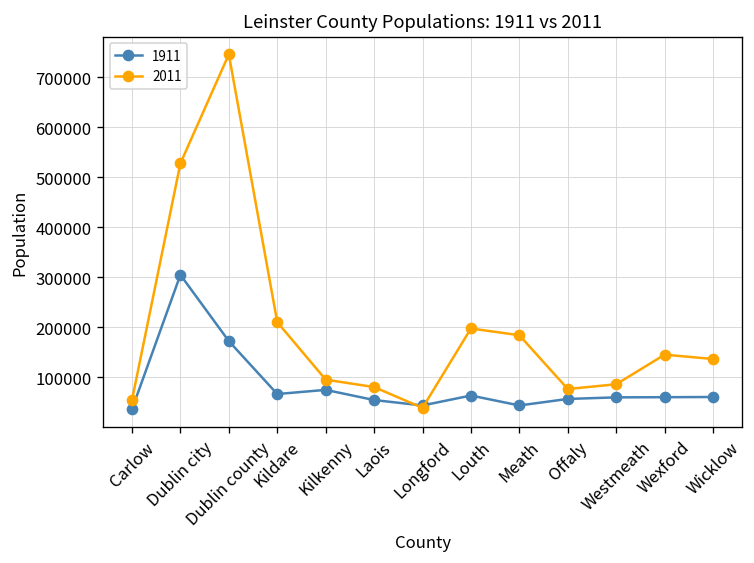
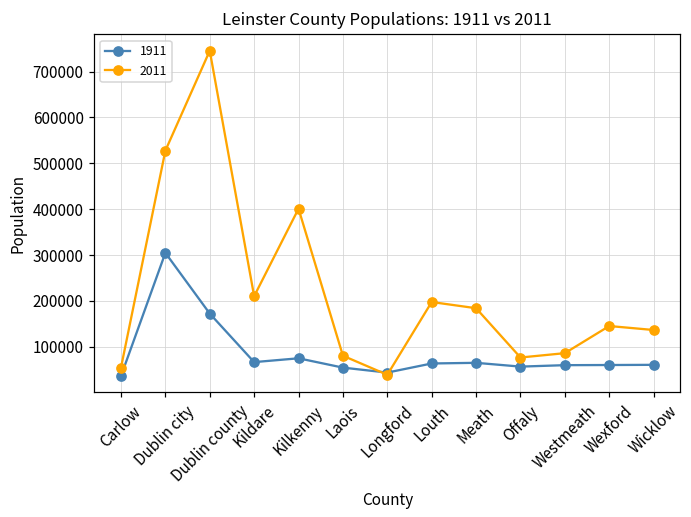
2011, Kilkenny: 100000 -> 400000
1911, Meath: 40000 -> 70000
